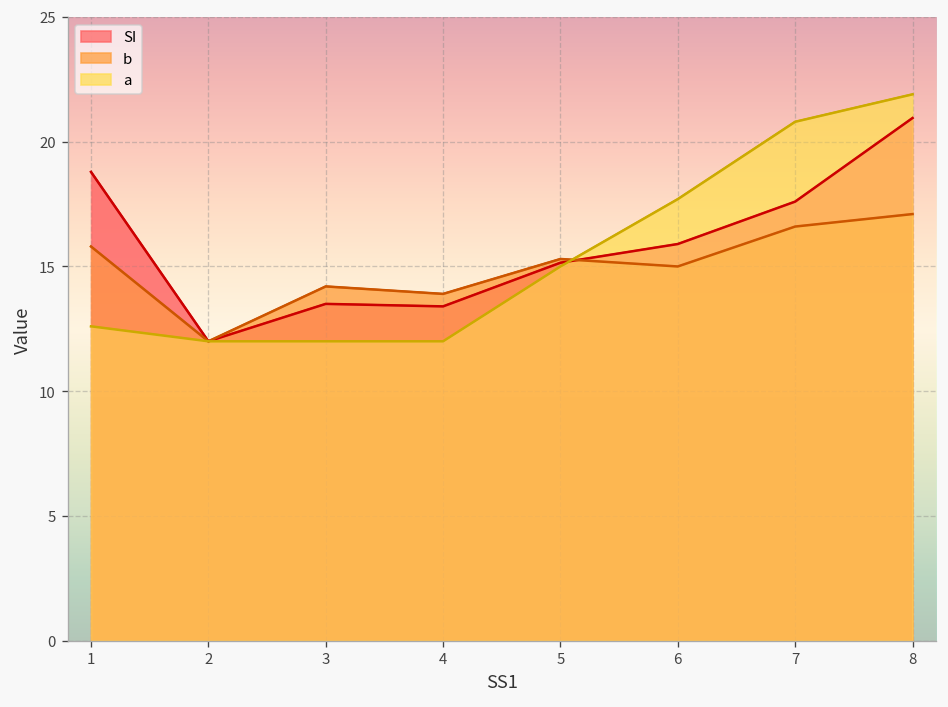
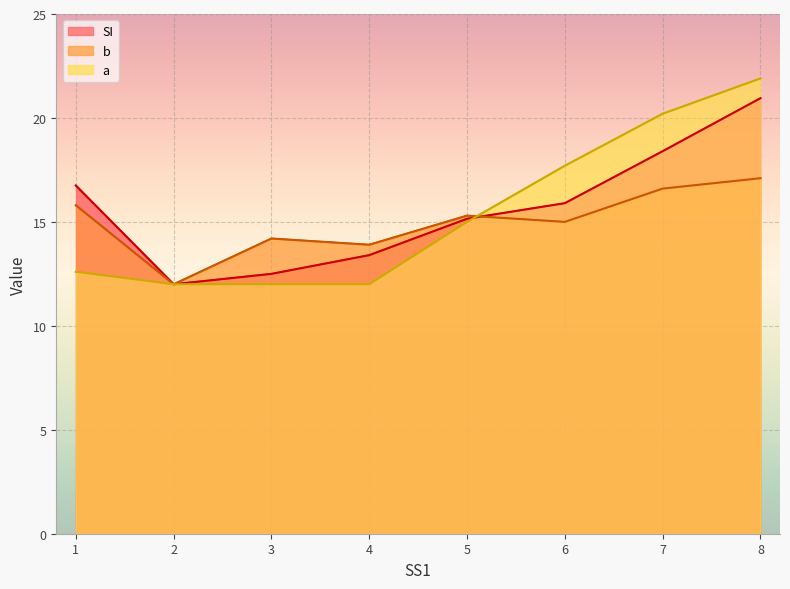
SI, 1: 18.8 -> 16.8
SI, 3: 13.5 -> 12.5
SI, 7: 17.6 -> 18.4
a, 7: 20.8 -> 20.2
